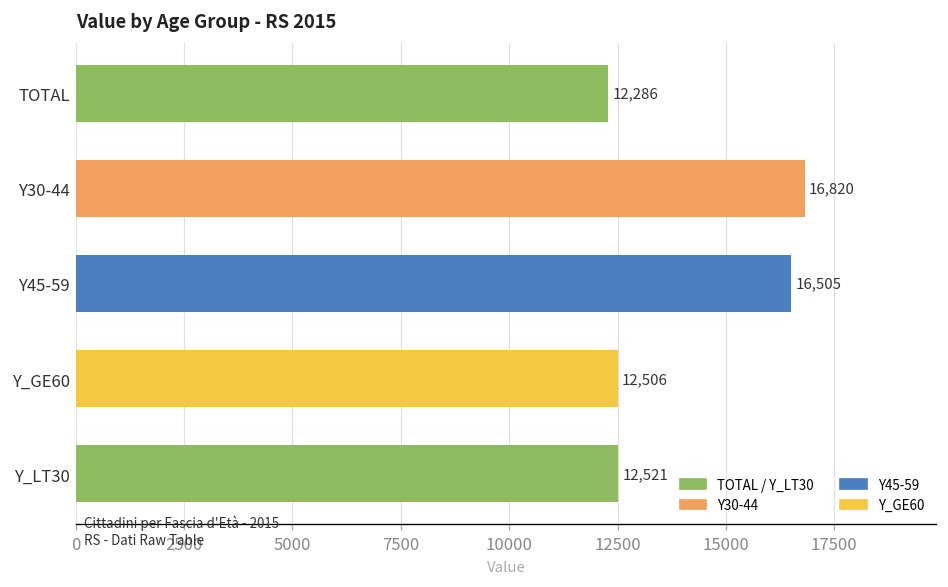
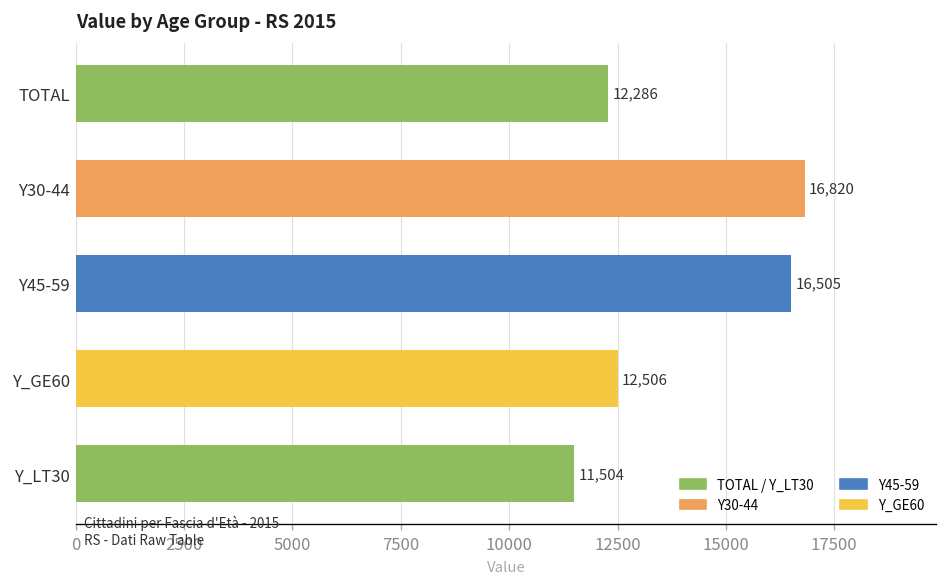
Y_LT30: 12,521 -> 11,504
